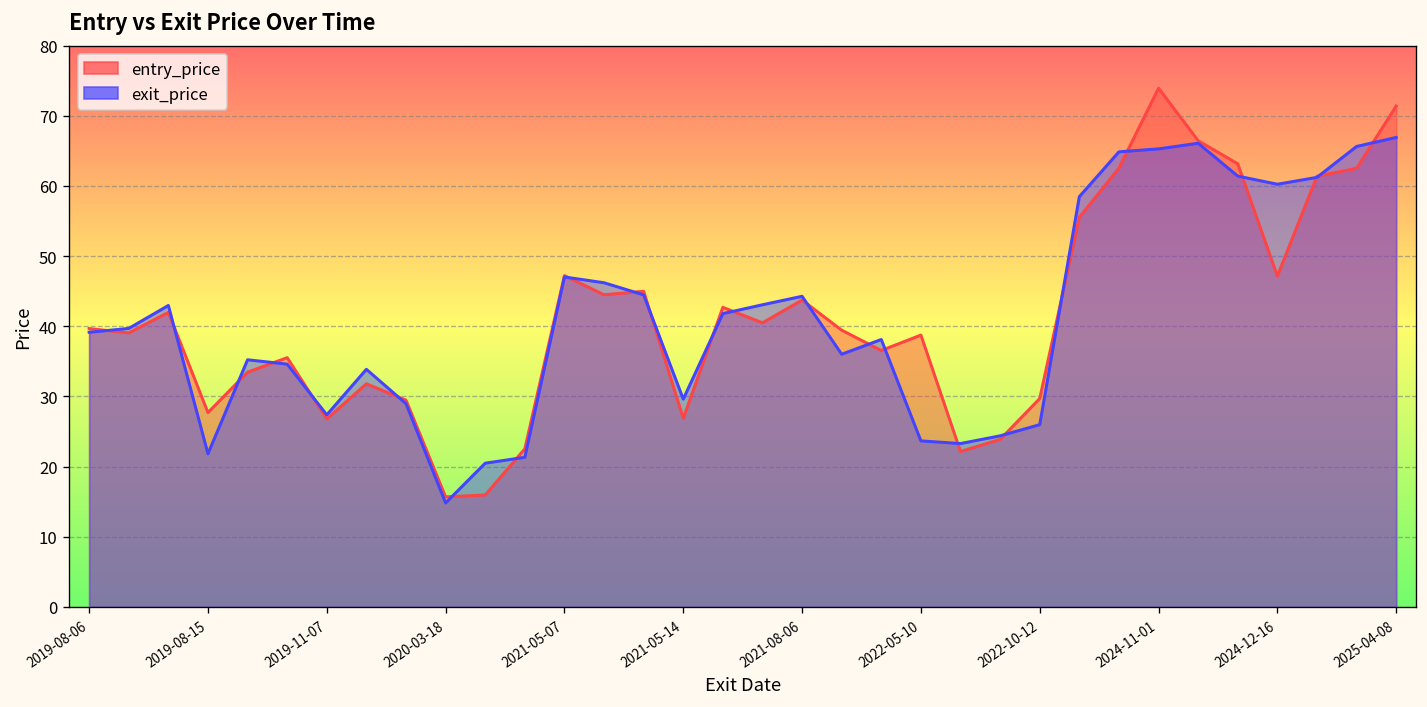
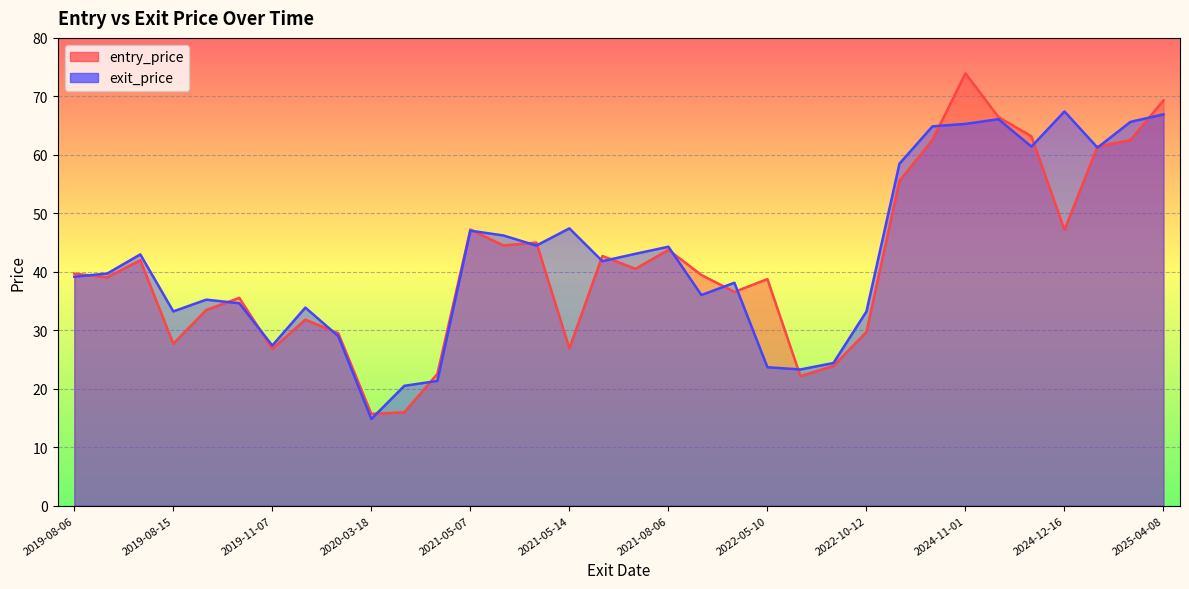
exit_price, 2019-08-15: 22 -> 33
exit_price, 2021-05-14: 30 -> 47
exit_price, 2022-10-12: 26 -> 33
exit_price, 2024-12-16: 60 -> 67
entry_price, 2025-04-08: 71 -> 69
